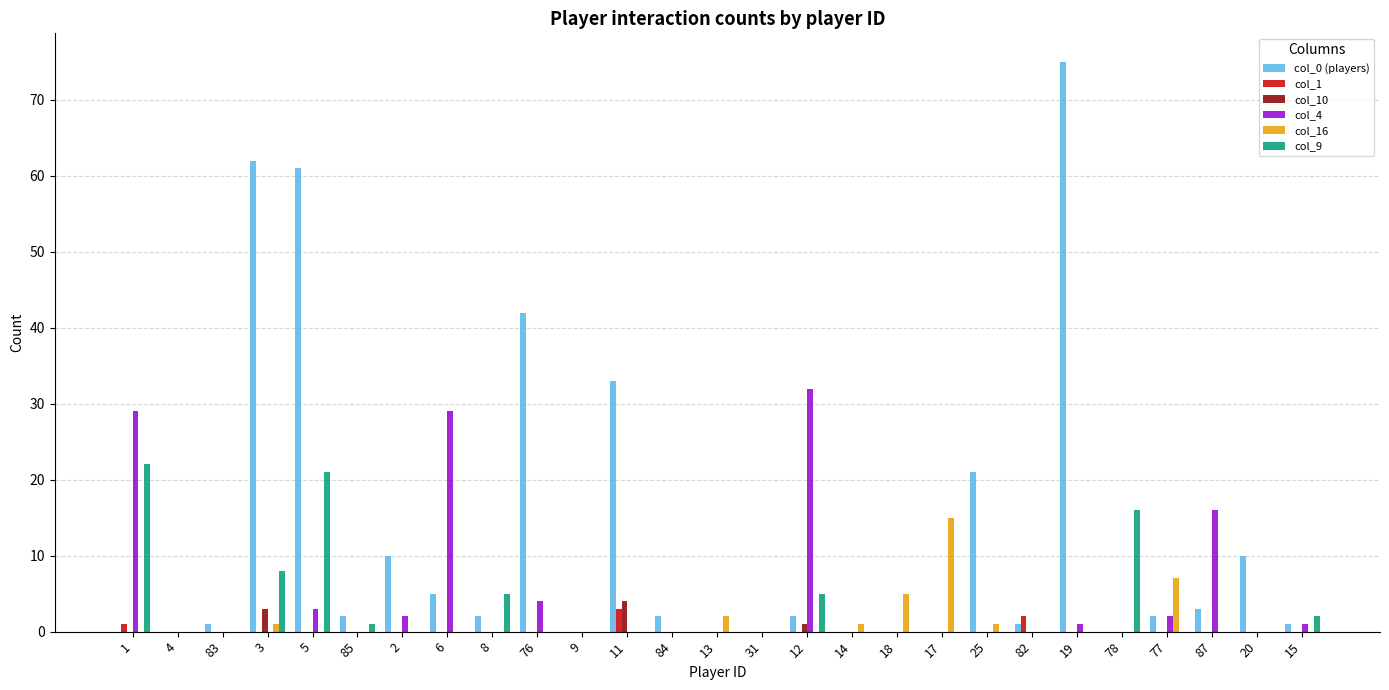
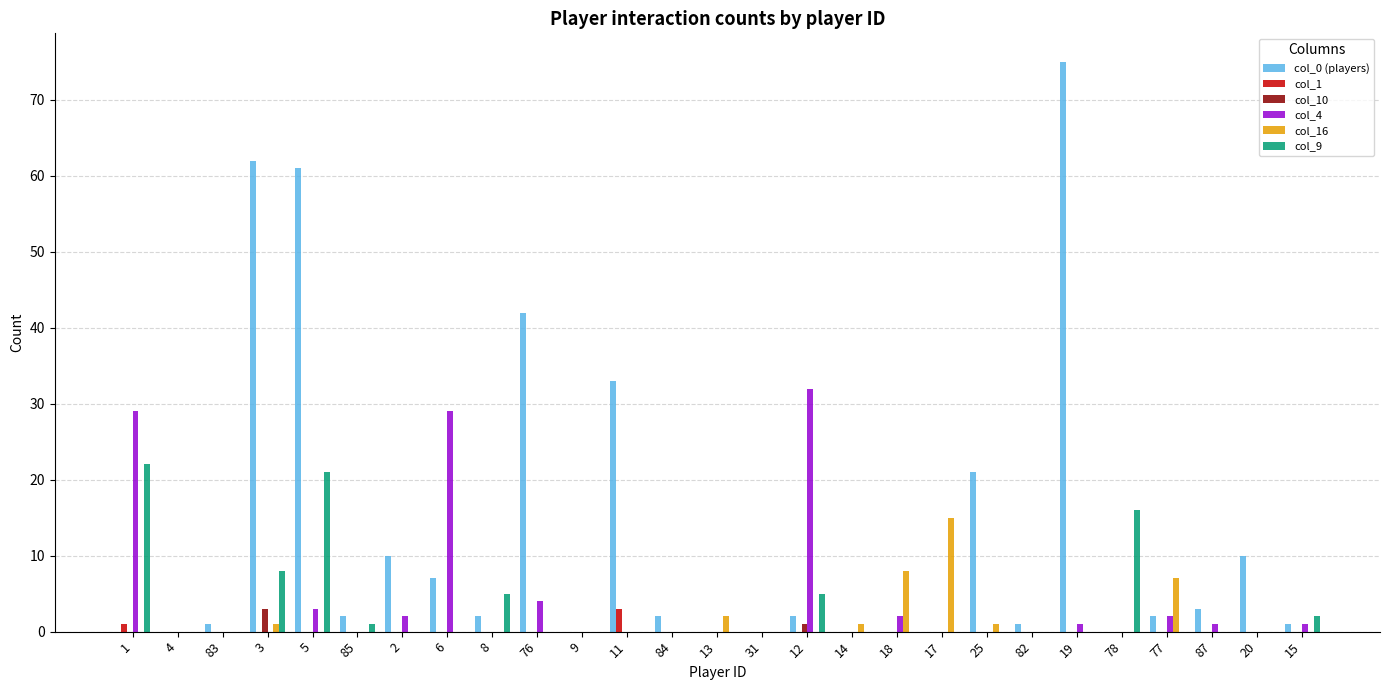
col_0 (players), 6: 5 -> 7
col_10, 11: 4 -> 0
col_4, 18: 0 -> 2
col_16, 18: 5 -> 8
col_1, 82: 2 -> 0
col_4, 87: 16 -> 1
